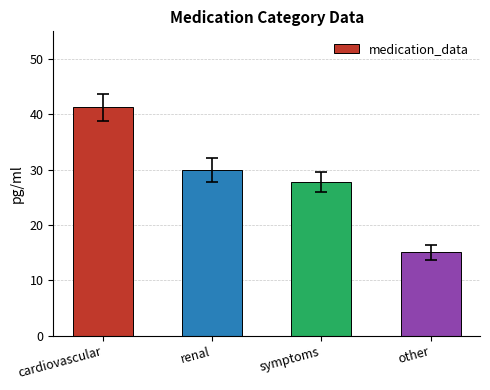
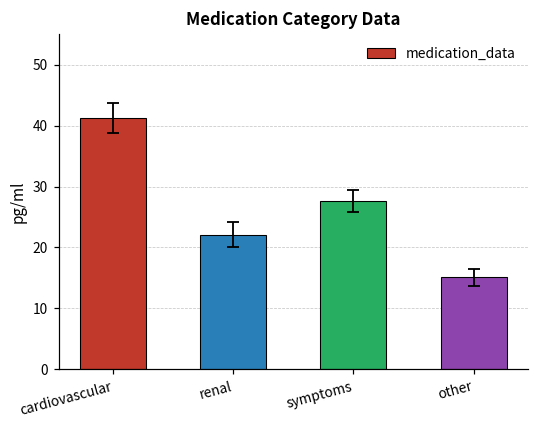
medication_data, renal: 30 -> 22
